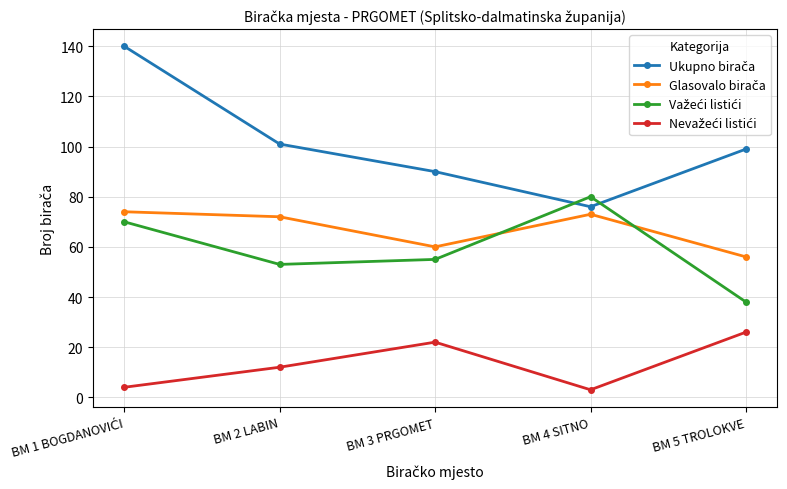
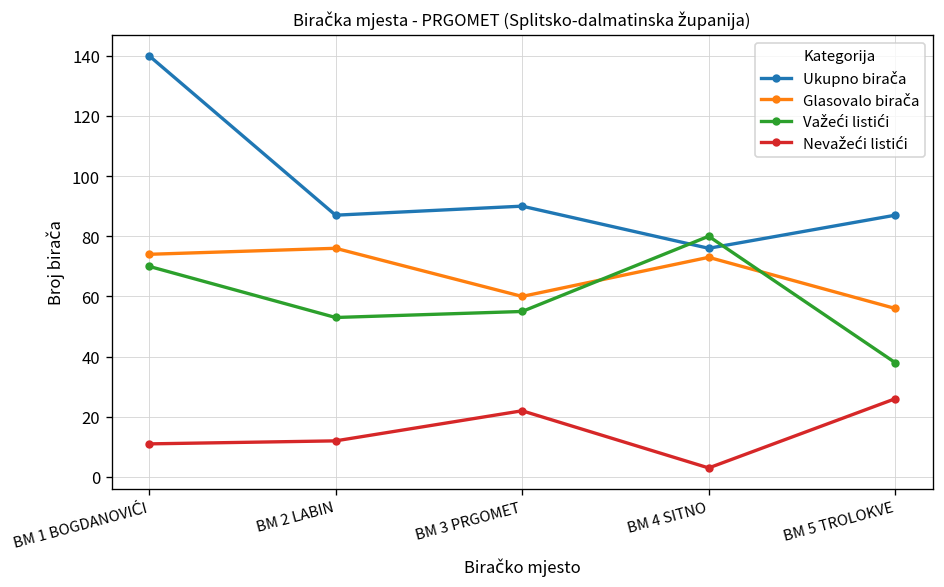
Nevažeći listići, BM 1 BOGDANOVIĆI: 4 -> 11
Ukupno birača, BM 2 LABIN: 101 -> 87
Glasovalo birača, BM 2 LABIN: 72 -> 76
Ukupno birača, BM 5 TROLOKVE: 99 -> 87
